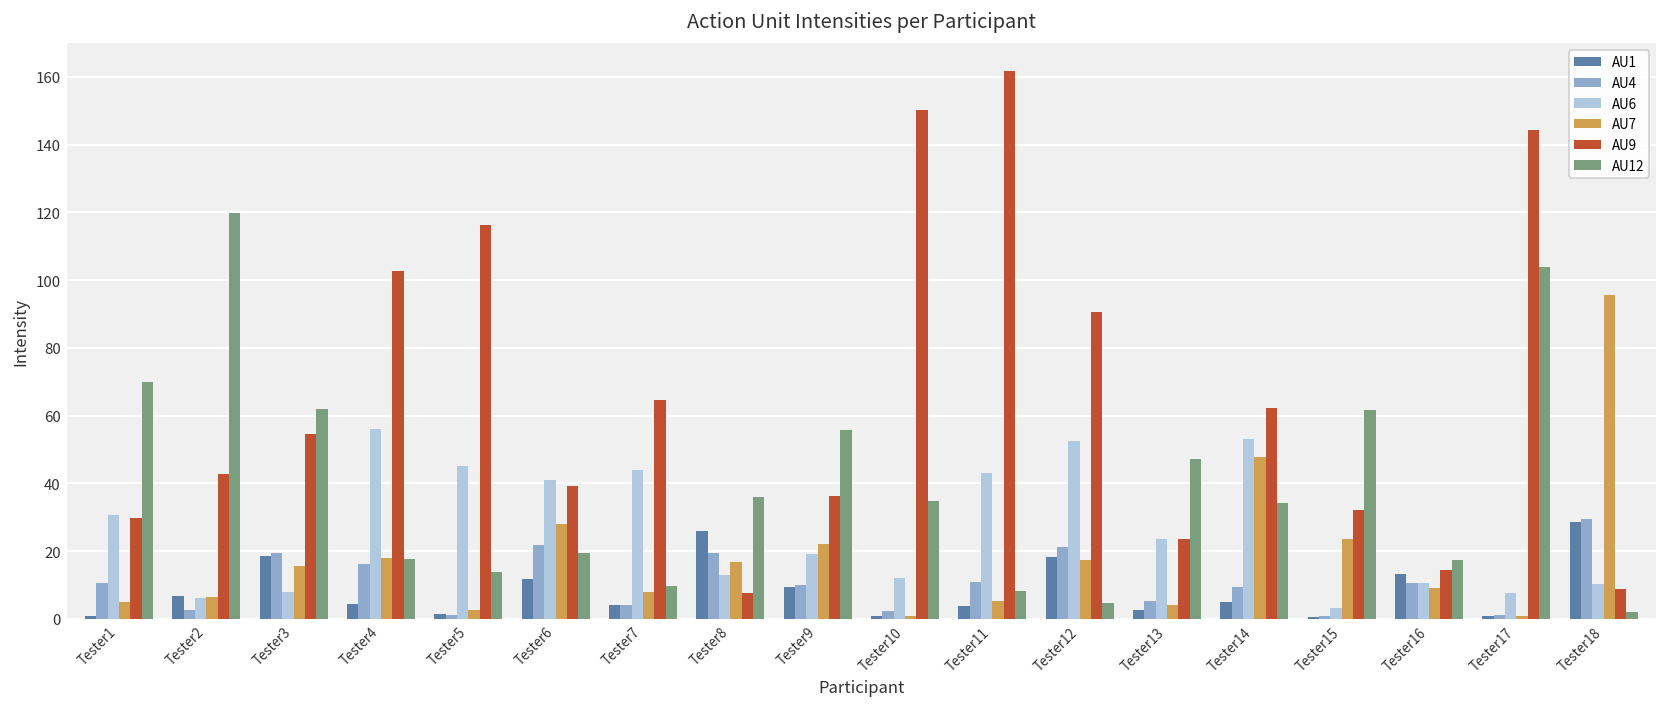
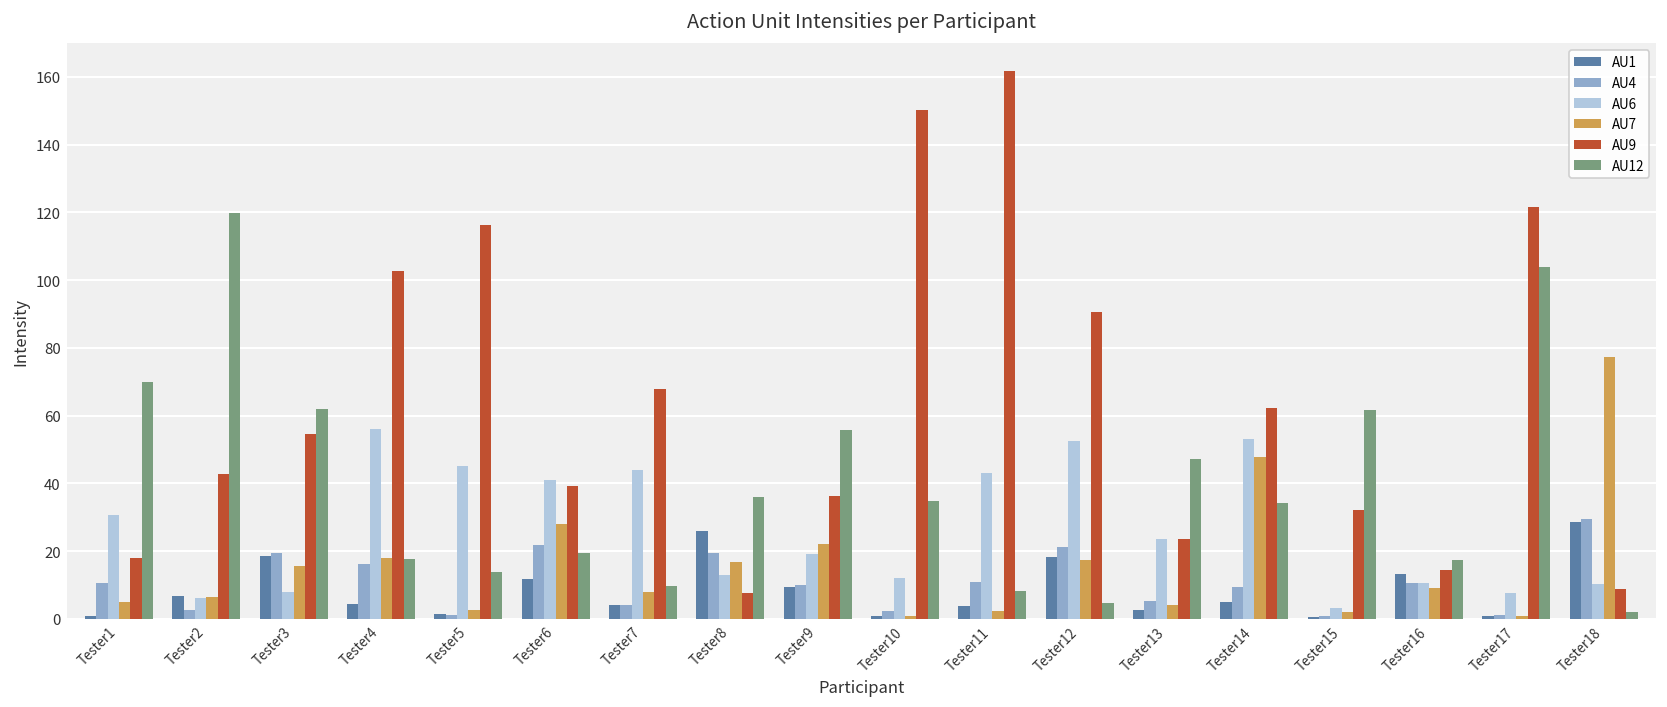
AU9, Tester1: 30 -> 18
AU9, Tester7: 65 -> 68
AU7, Tester11: 5 -> 2
AU7, Tester15: 24 -> 2
AU9, Tester17: 144 -> 122
AU7, Tester18: 96 -> 77
